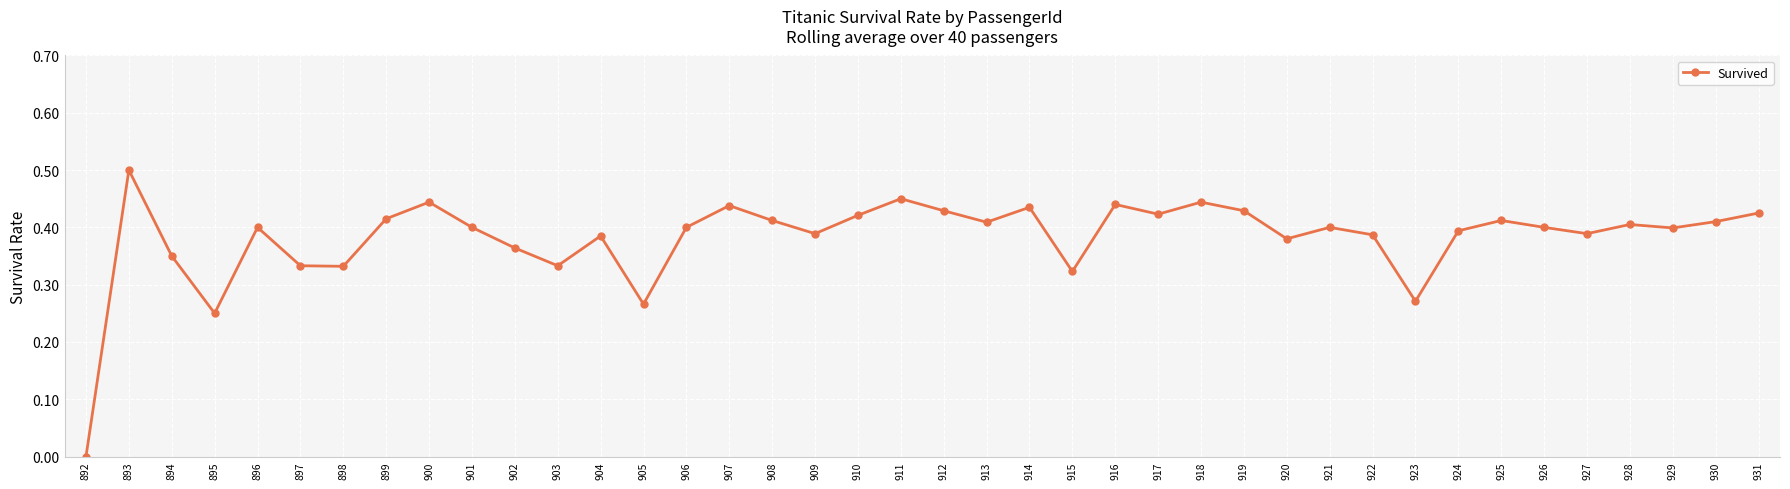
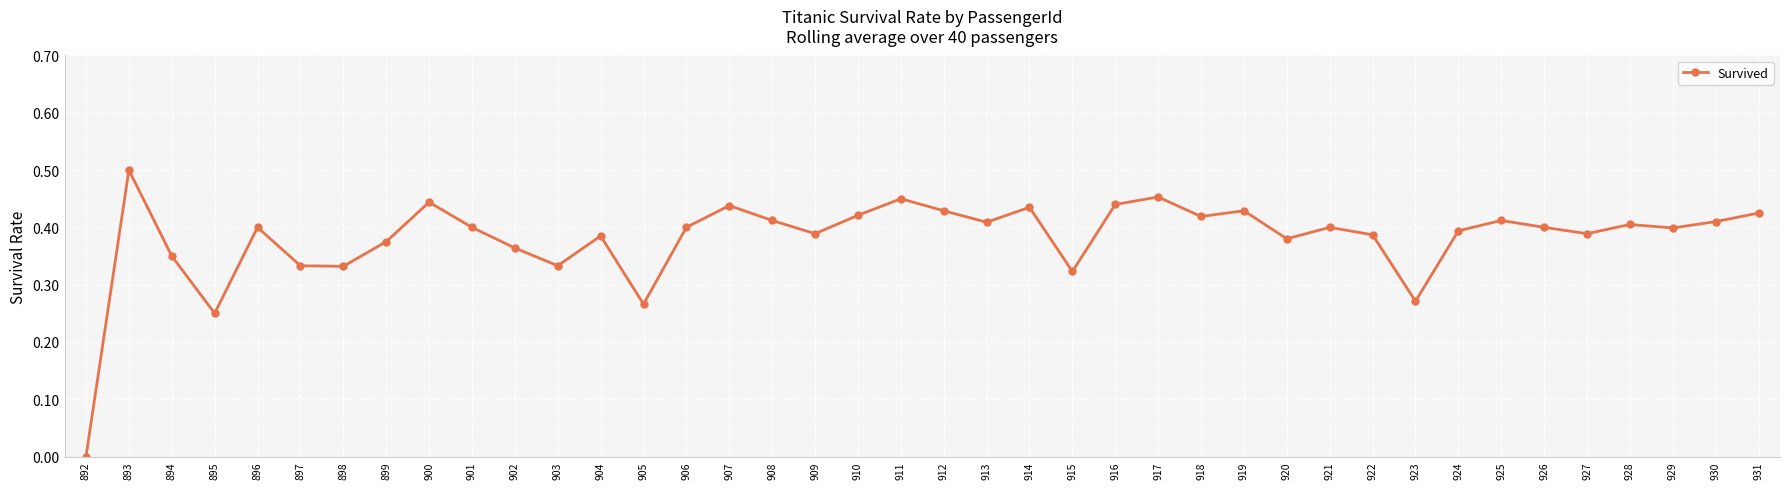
899: 0.42 -> 0.38
917: 0.42 -> 0.45
918: 0.44 -> 0.42
